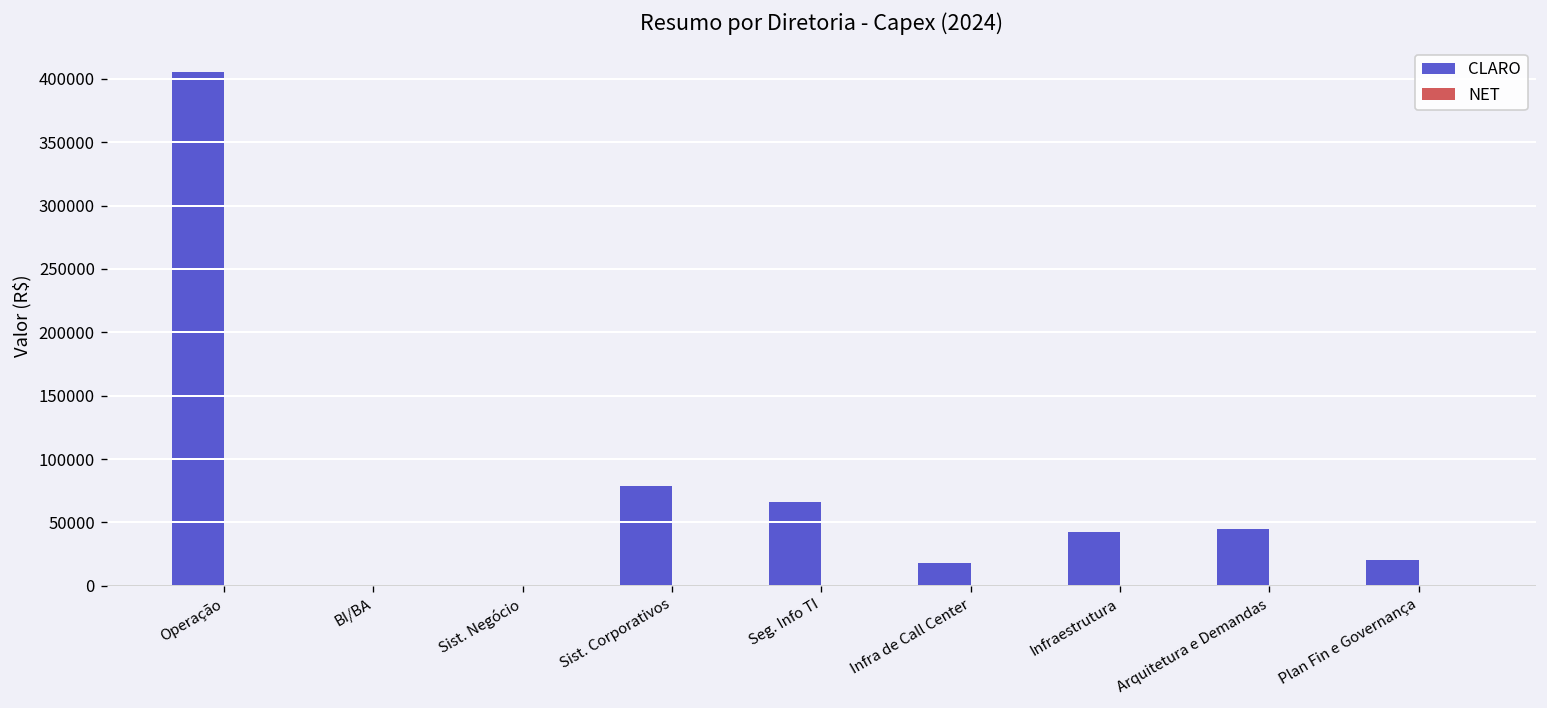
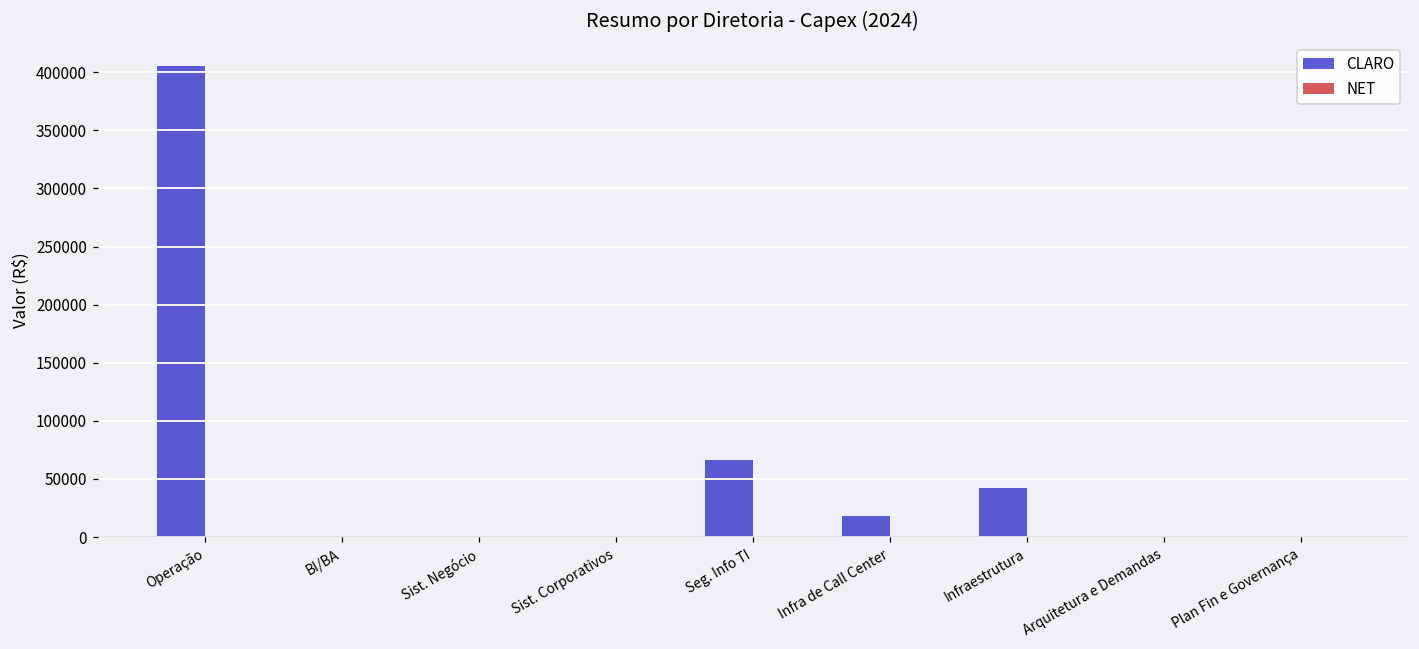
CLARO, Sist. Corporativos: 79000 -> 0
CLARO, Arquitetura e Demandas: 45000 -> 0
CLARO, Plan Fin e Governança: 21000 -> 0
